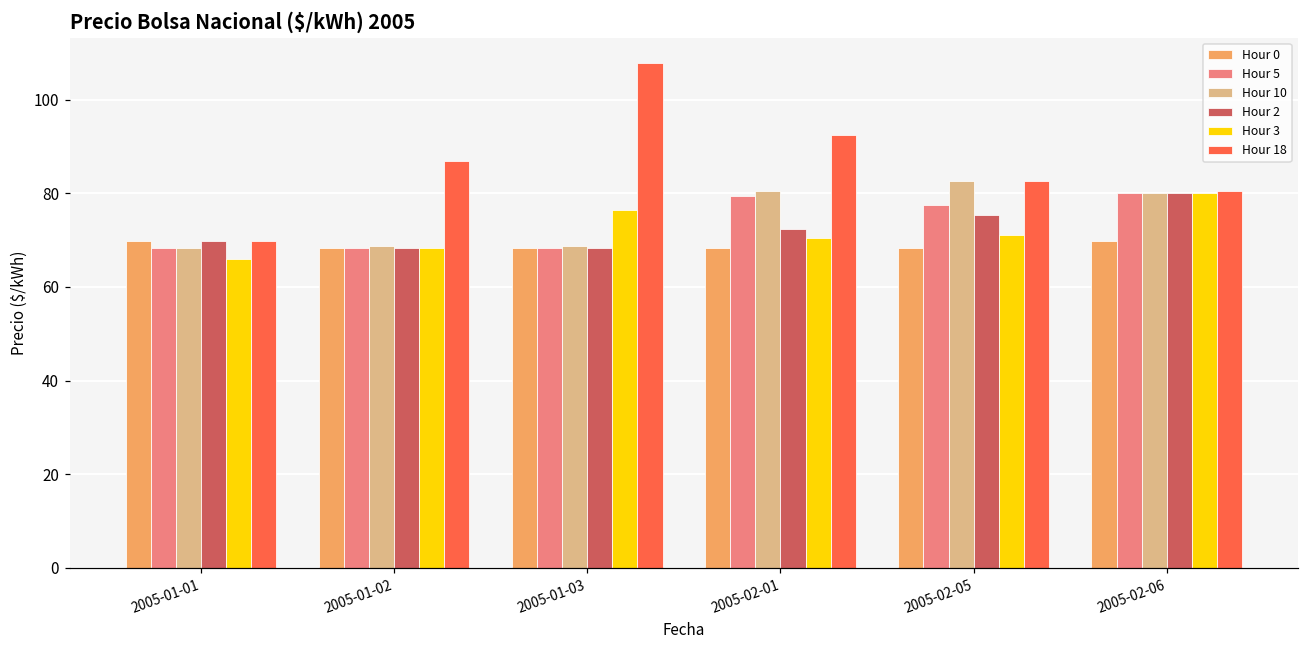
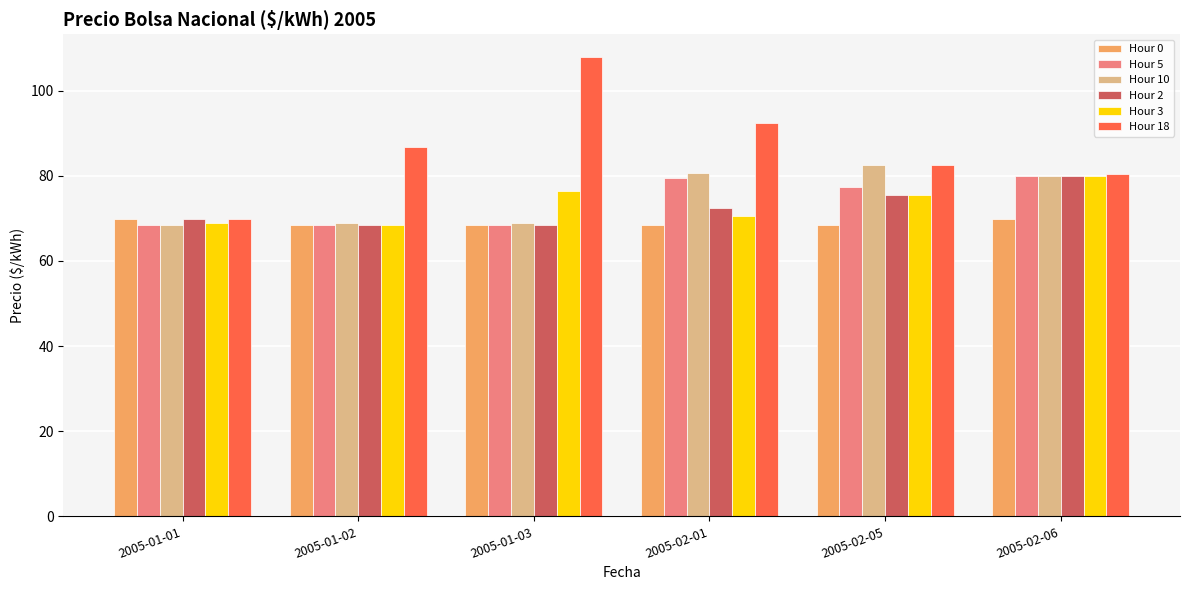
Hour 3, 2005-01-01: 66 -> 69
Hour 3, 2005-02-05: 71 -> 75
